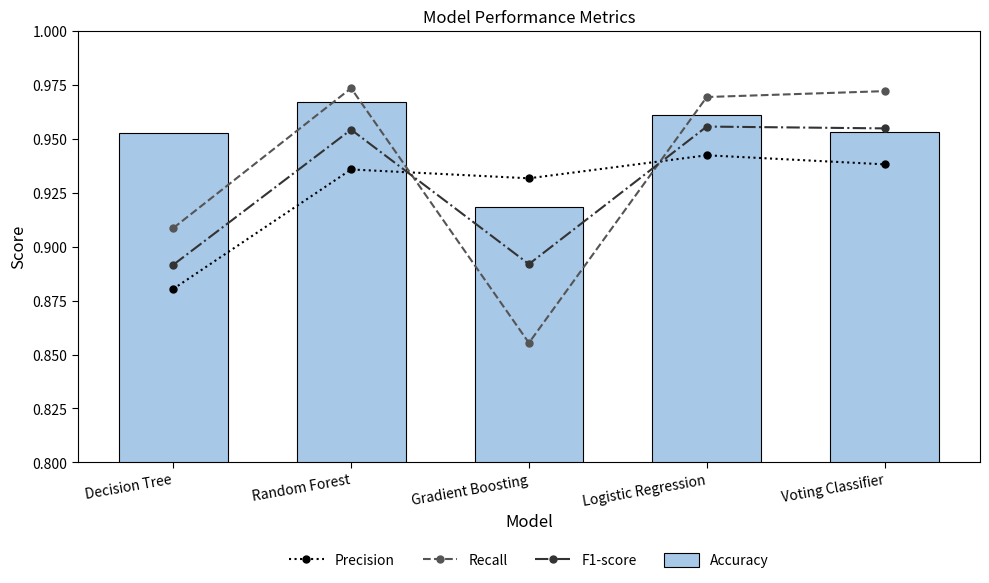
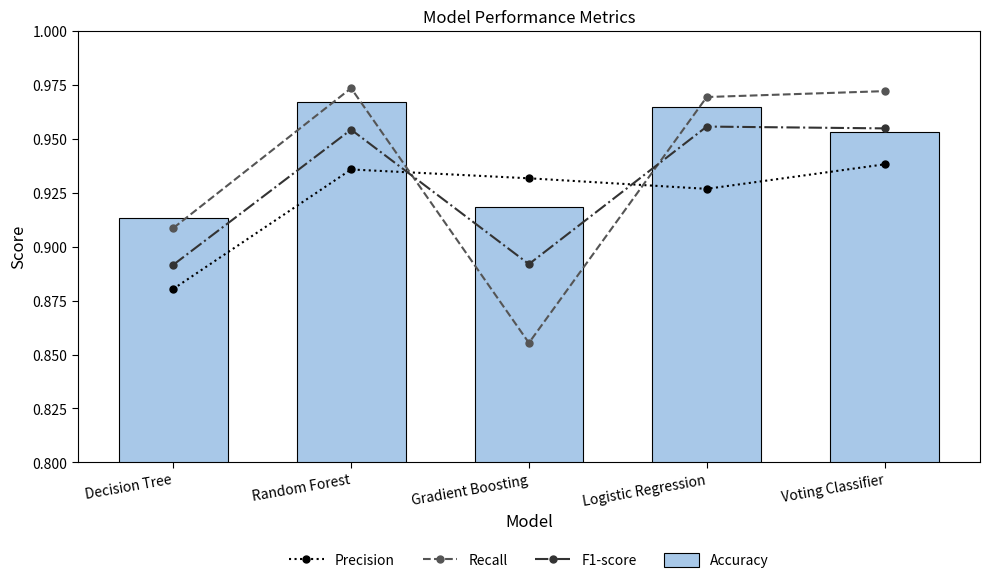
Accuracy, Decision Tree: 0.953 -> 0.913
Precision, Logistic Regression: 0.942 -> 0.927
Accuracy, Logistic Regression: 0.961 -> 0.965
